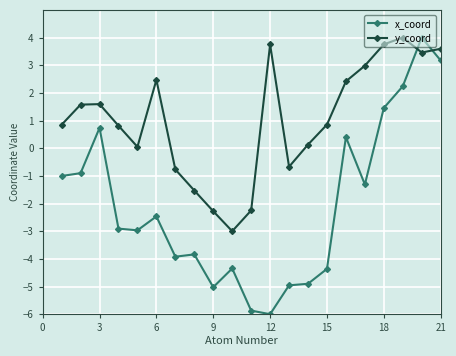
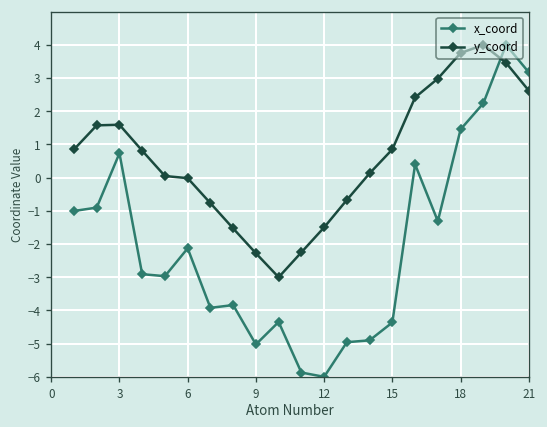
x_coord, 6: -2.5 -> -2.1
y_coord, 6: 2.5 -> 0.0
y_coord, 12: 3.7 -> -1.5
y_coord, 21: 3.6 -> 2.6
